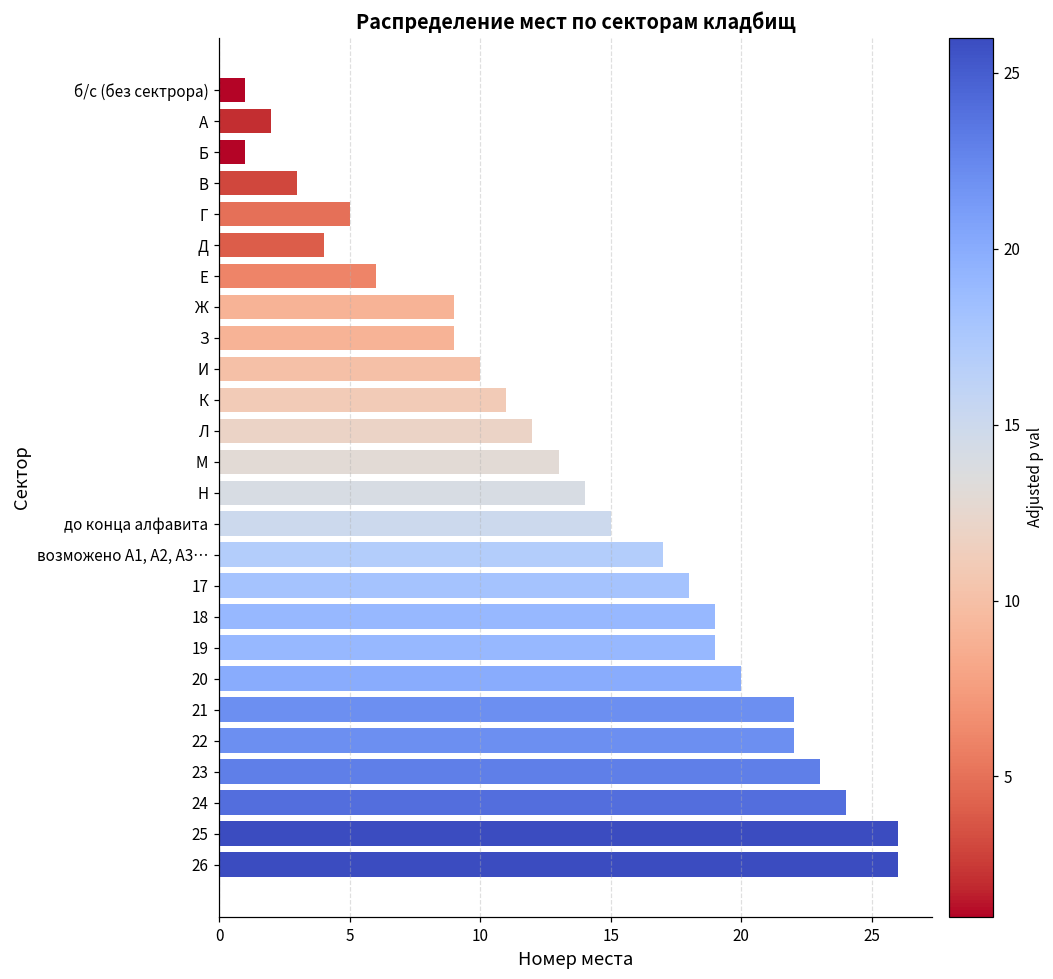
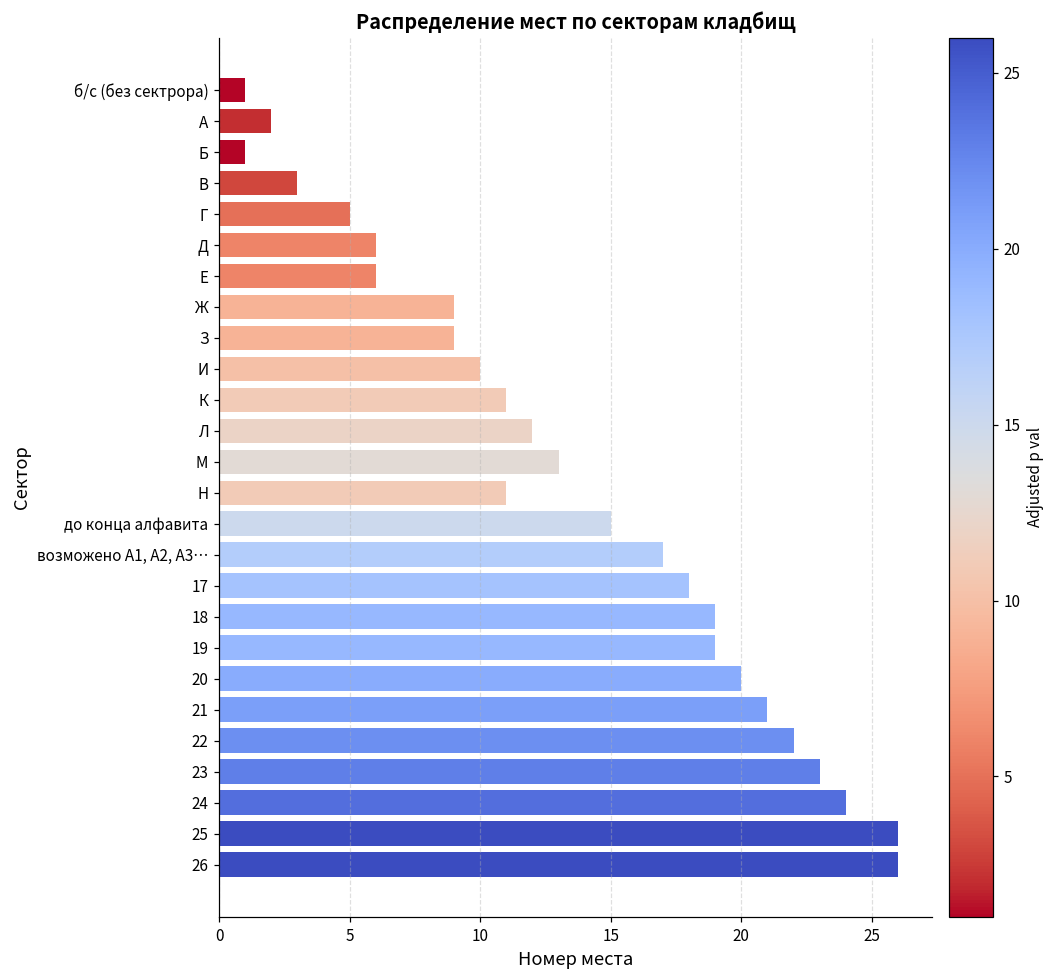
Д: 4 -> 6
Н: 14 -> 11
21: 22 -> 21
